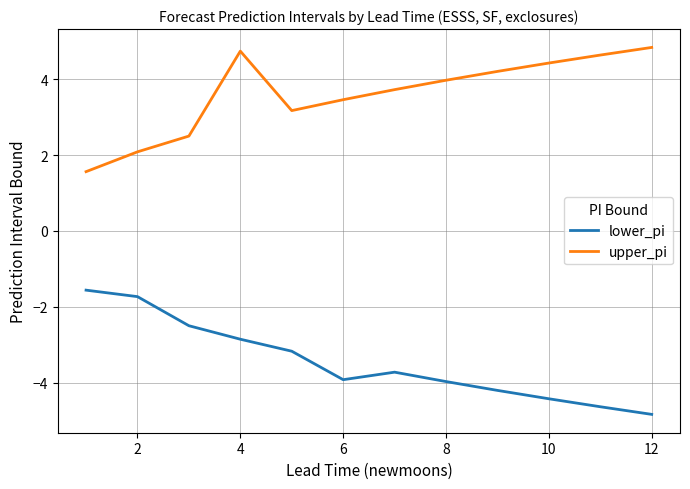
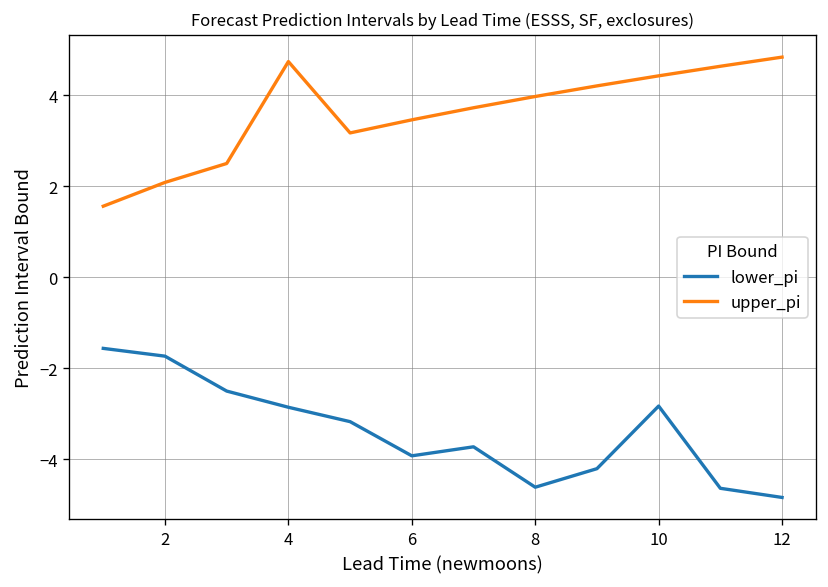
lower_pi, 8: -4.0 -> -4.6
lower_pi, 10: -4.4 -> -2.8
